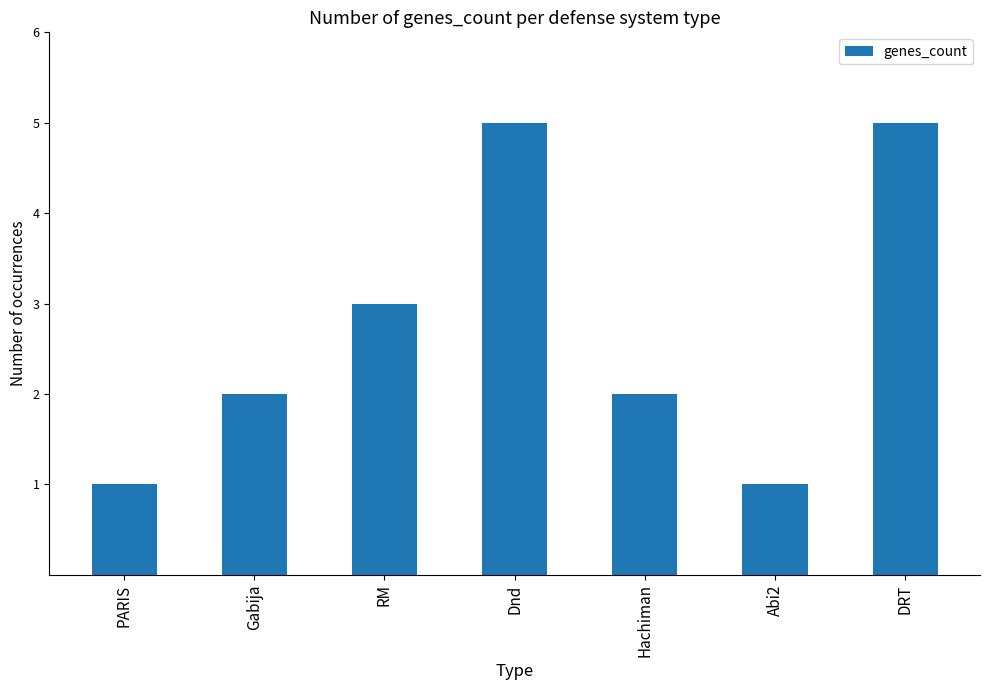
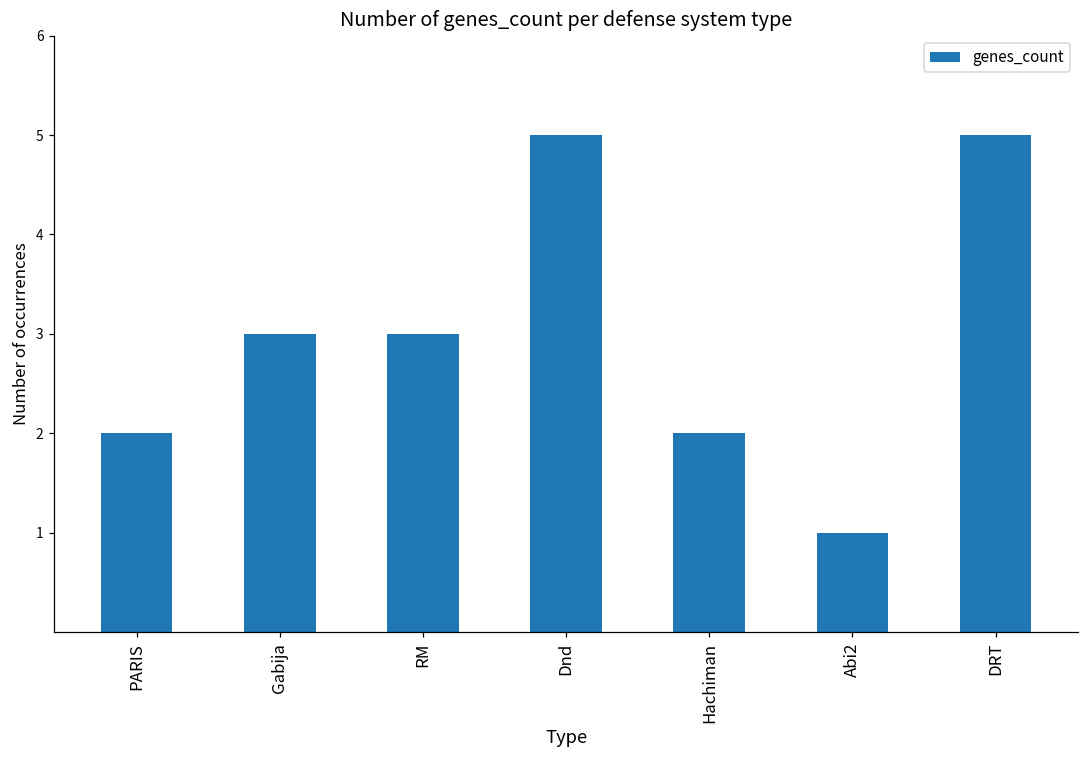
PARIS: 1 -> 2
Gabija: 2 -> 3
